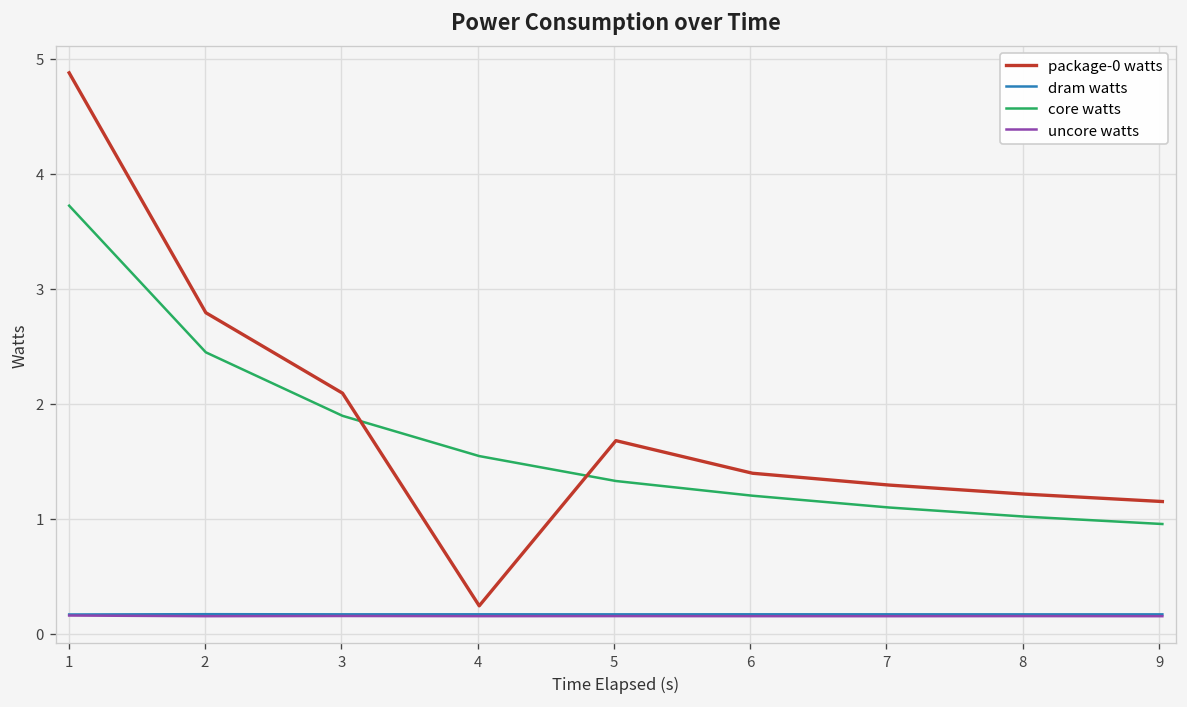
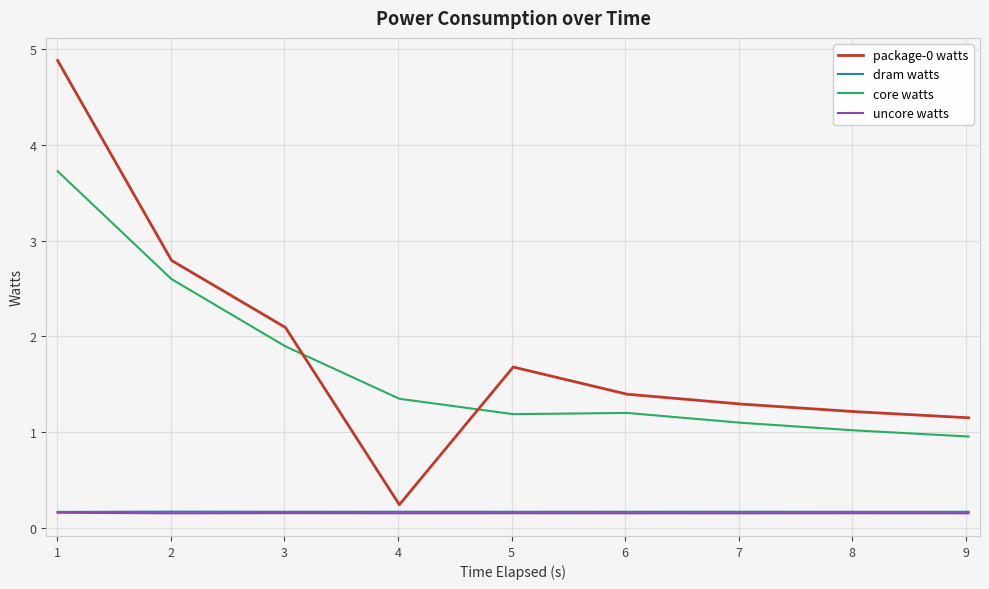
core watts, 2: 2.4 -> 2.6
core watts, 4: 1.5 -> 1.3
core watts, 5: 1.3 -> 1.2
